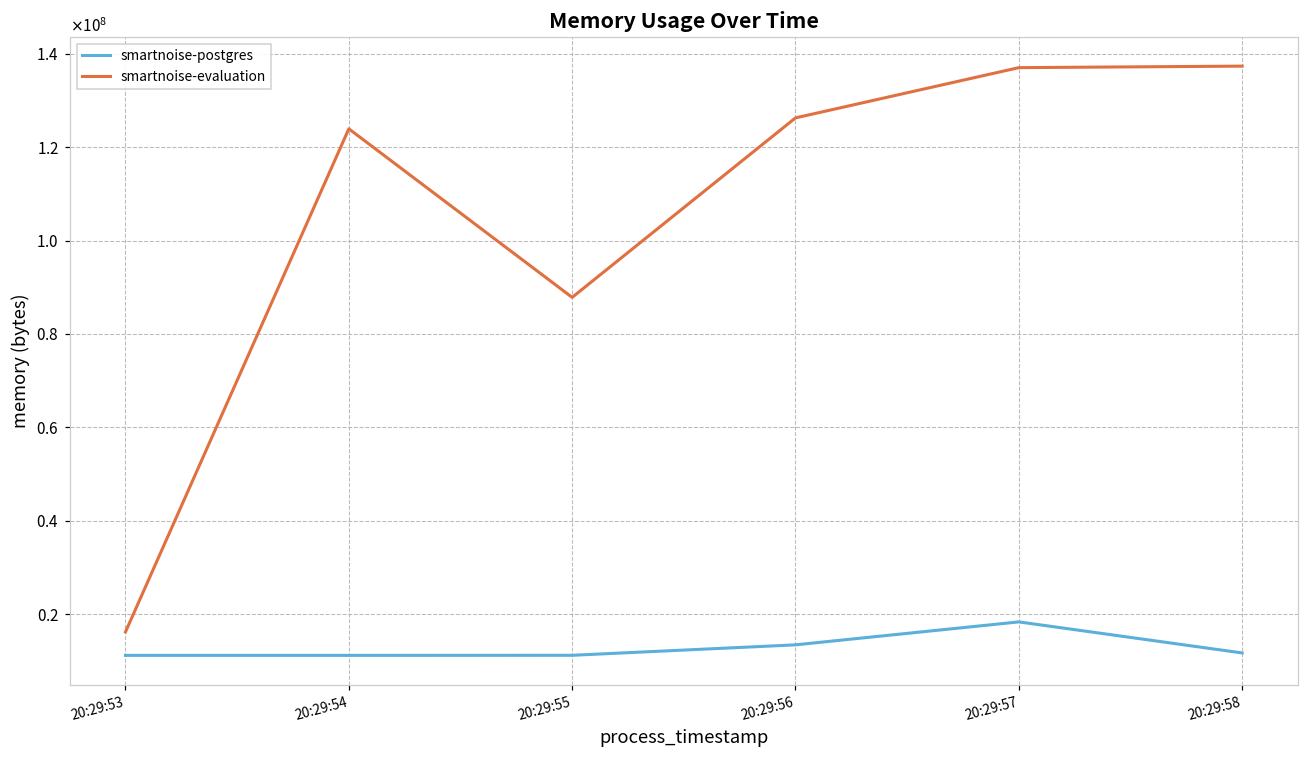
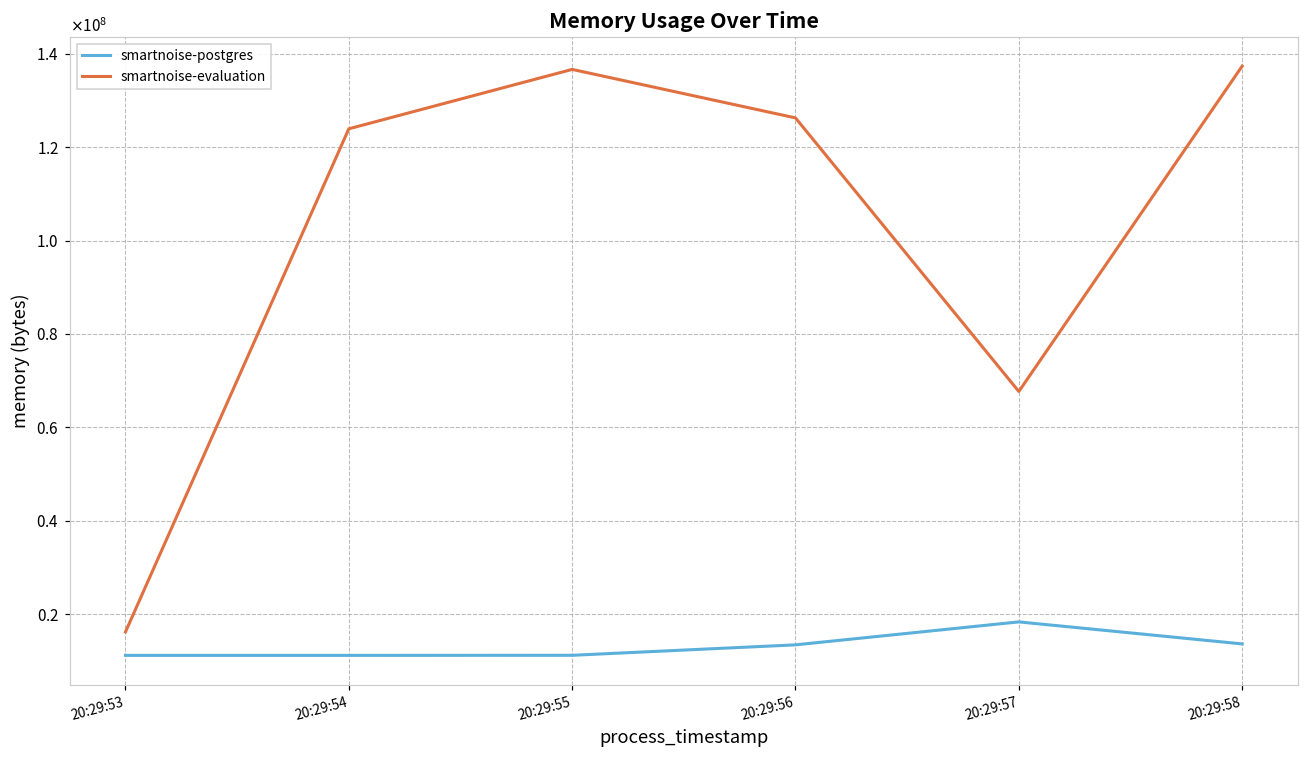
smartnoise-evaluation, 20:29:55: 88000000 -> 137000000
smartnoise-evaluation, 20:29:57: 137000000 -> 68000000
smartnoise-postgres, 20:29:58: 12000000 -> 14000000
